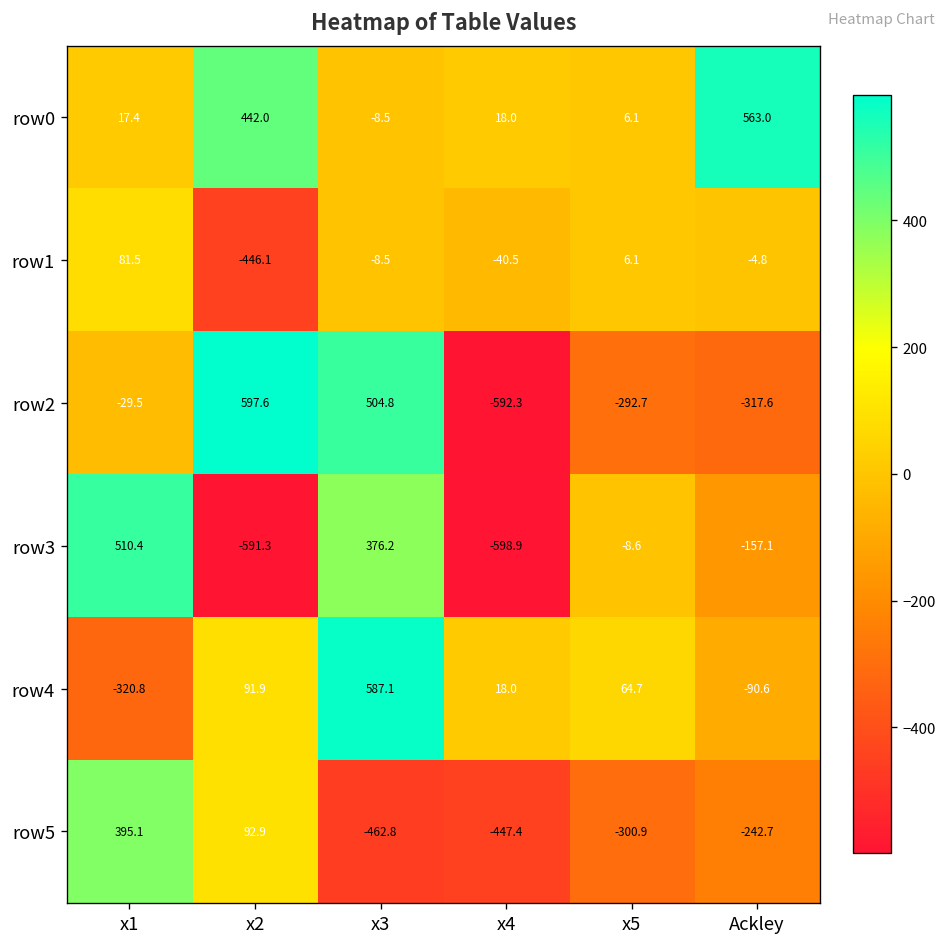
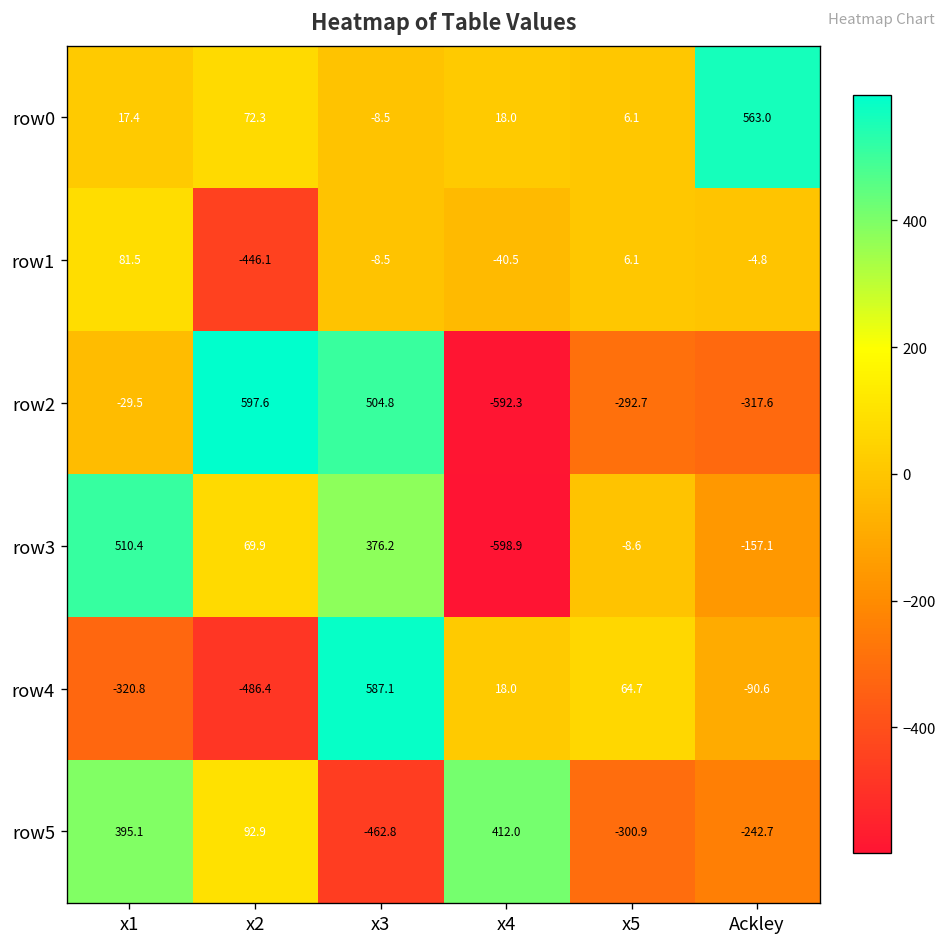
row0, x2: 442.0 -> 72.3
row3, x2: -591.3 -> 69.9
row4, x2: 91.9 -> -486.4
row5, x4: -447.4 -> 412.0
